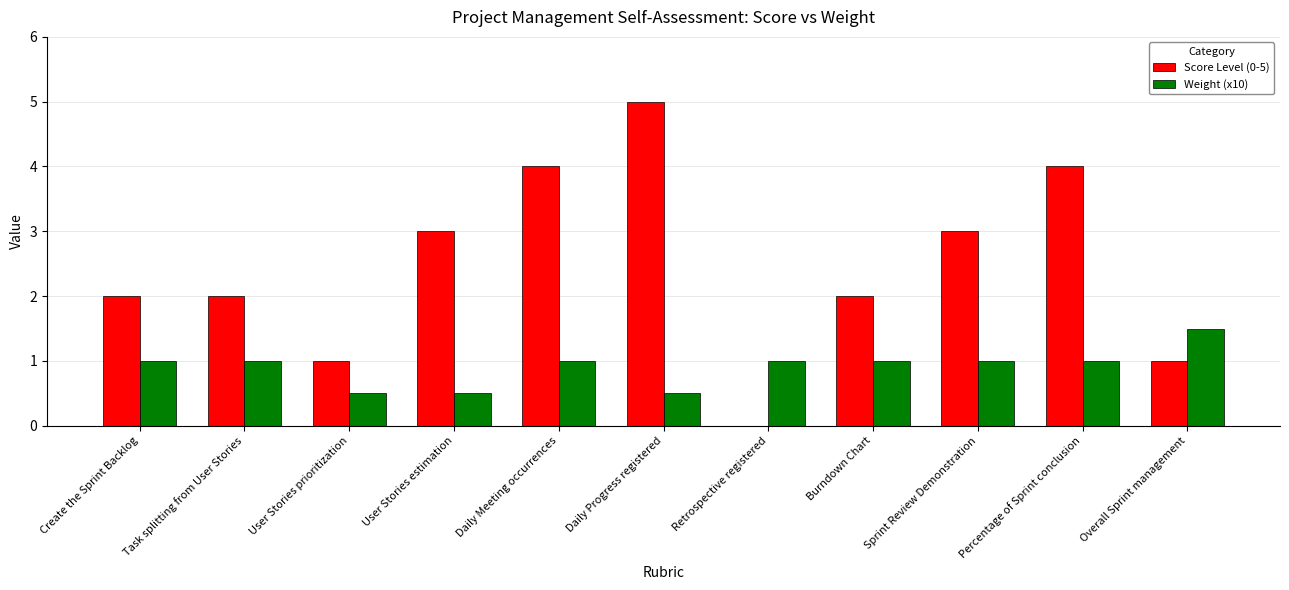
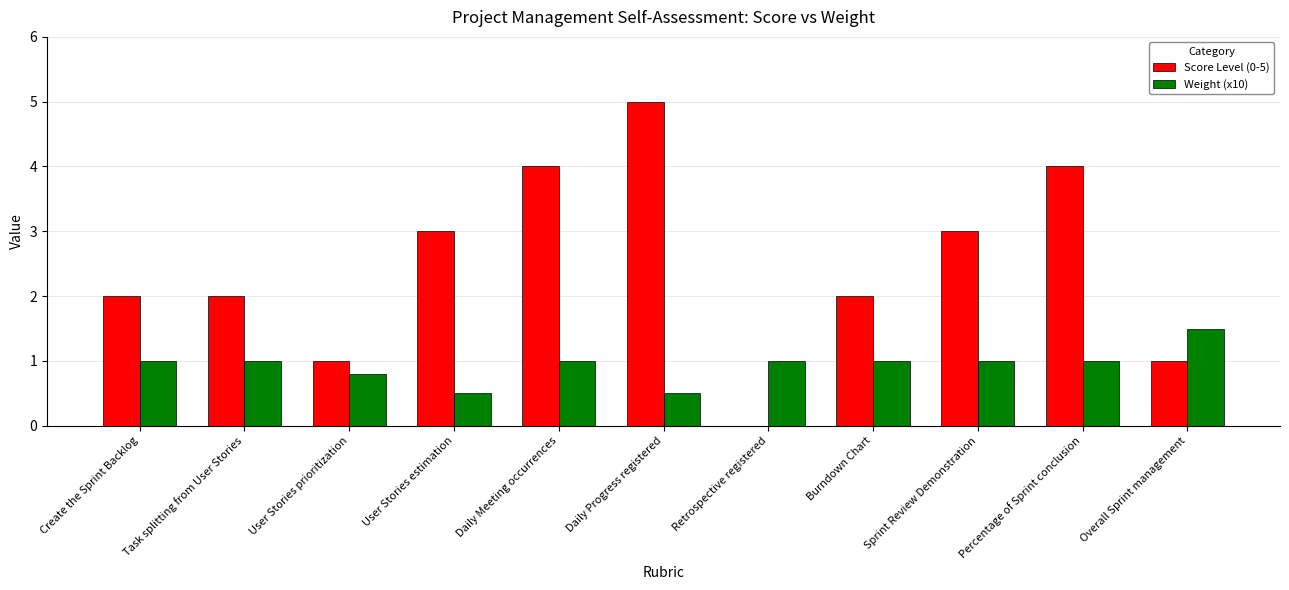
Weight (x10), User Stories prioritization: 0.5 -> 0.8
